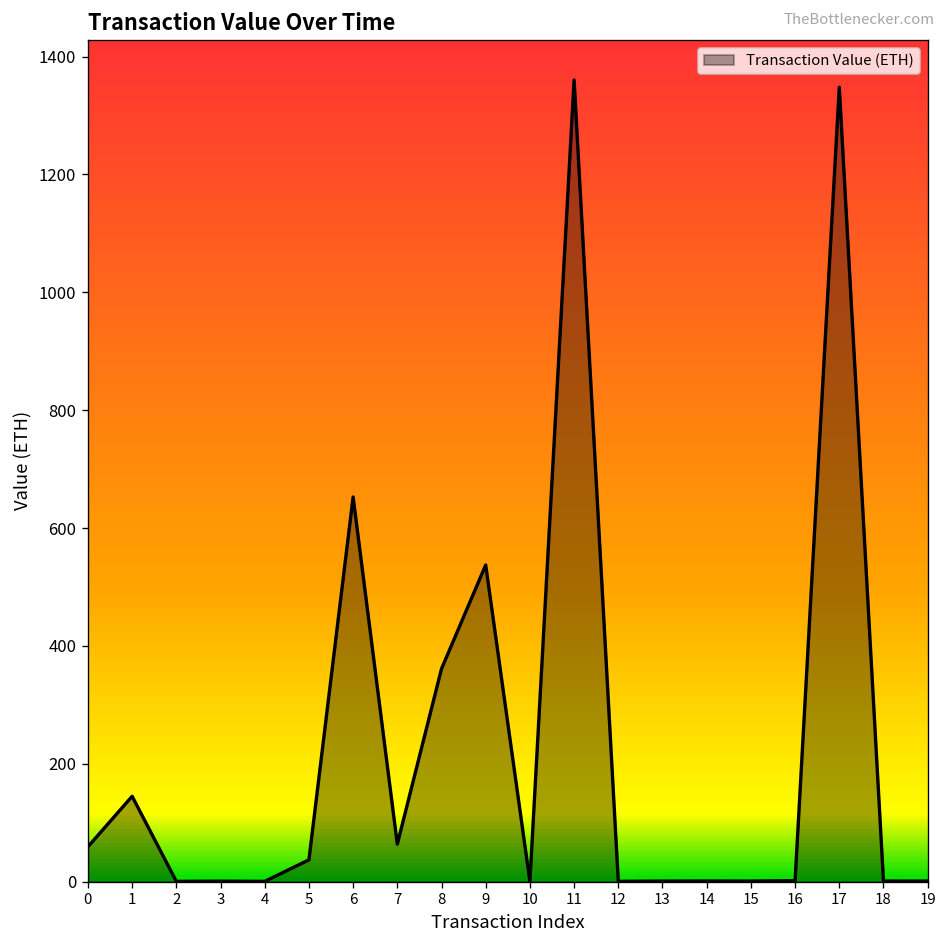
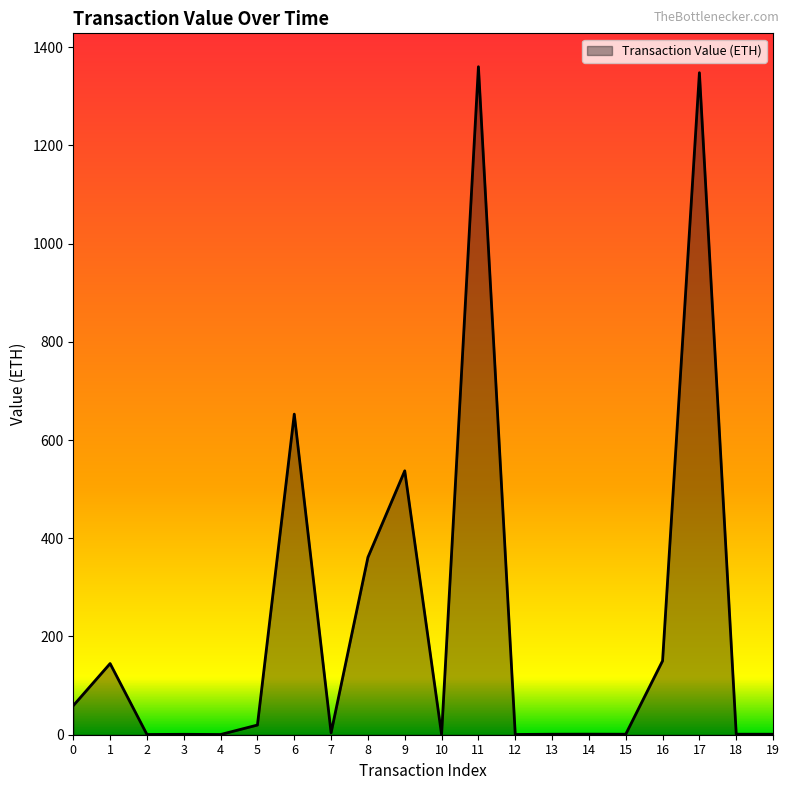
5: 40 -> 20
7: 60 -> 0
16: 0 -> 150
